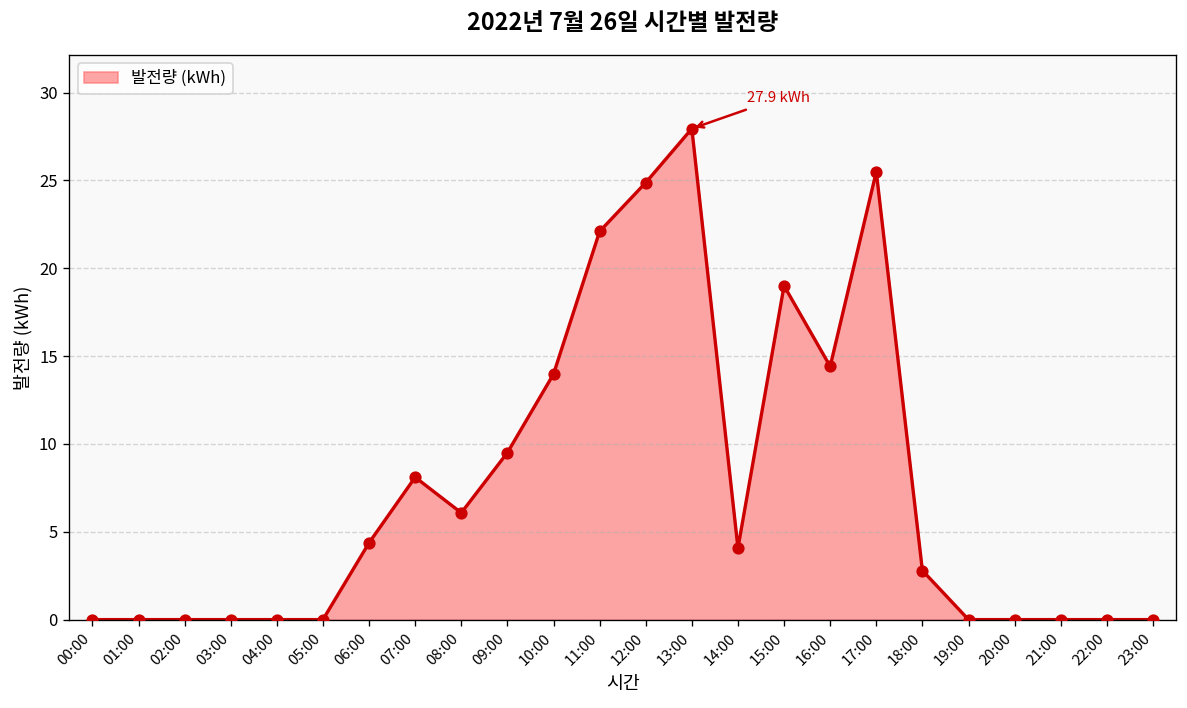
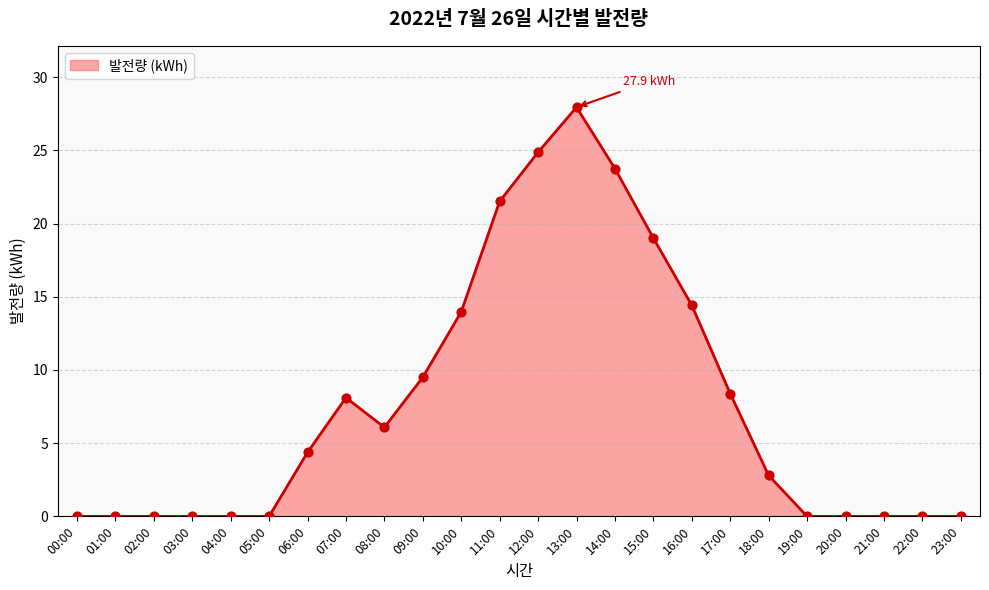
11:00: 22.1 -> 21.5
14:00: 4.1 -> 23.8
17:00: 25.5 -> 8.4
